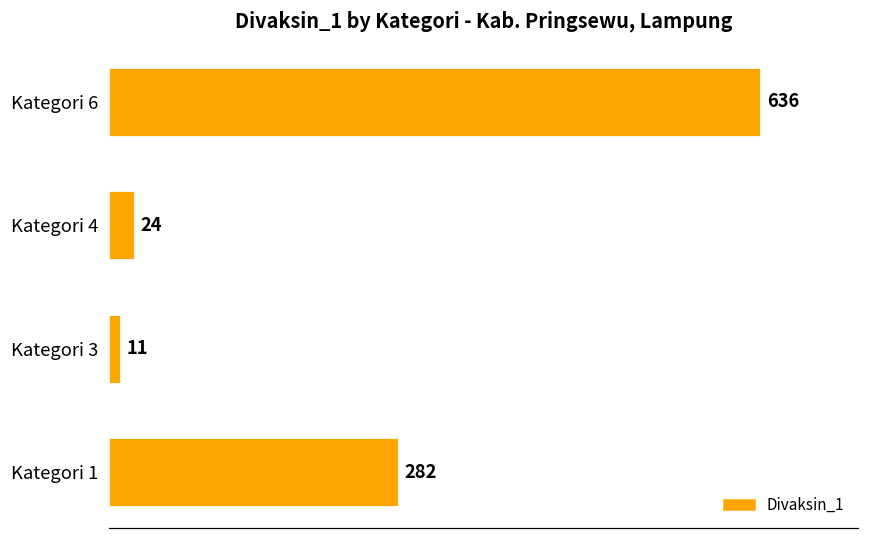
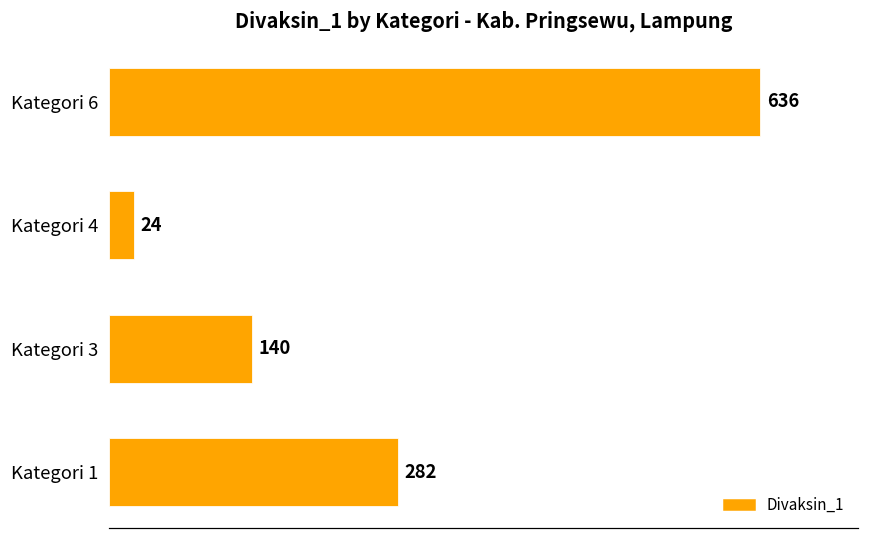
Kategori 3: 11 -> 140
